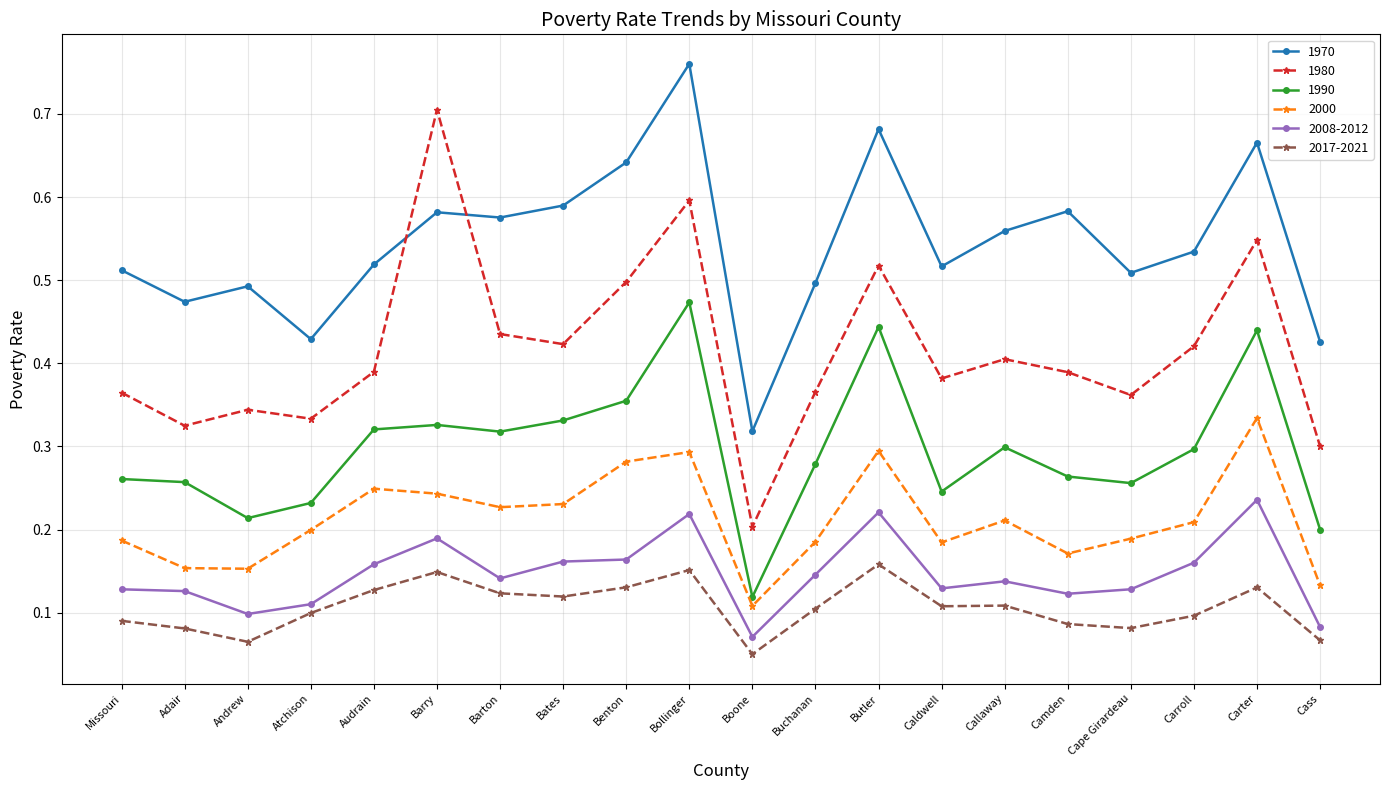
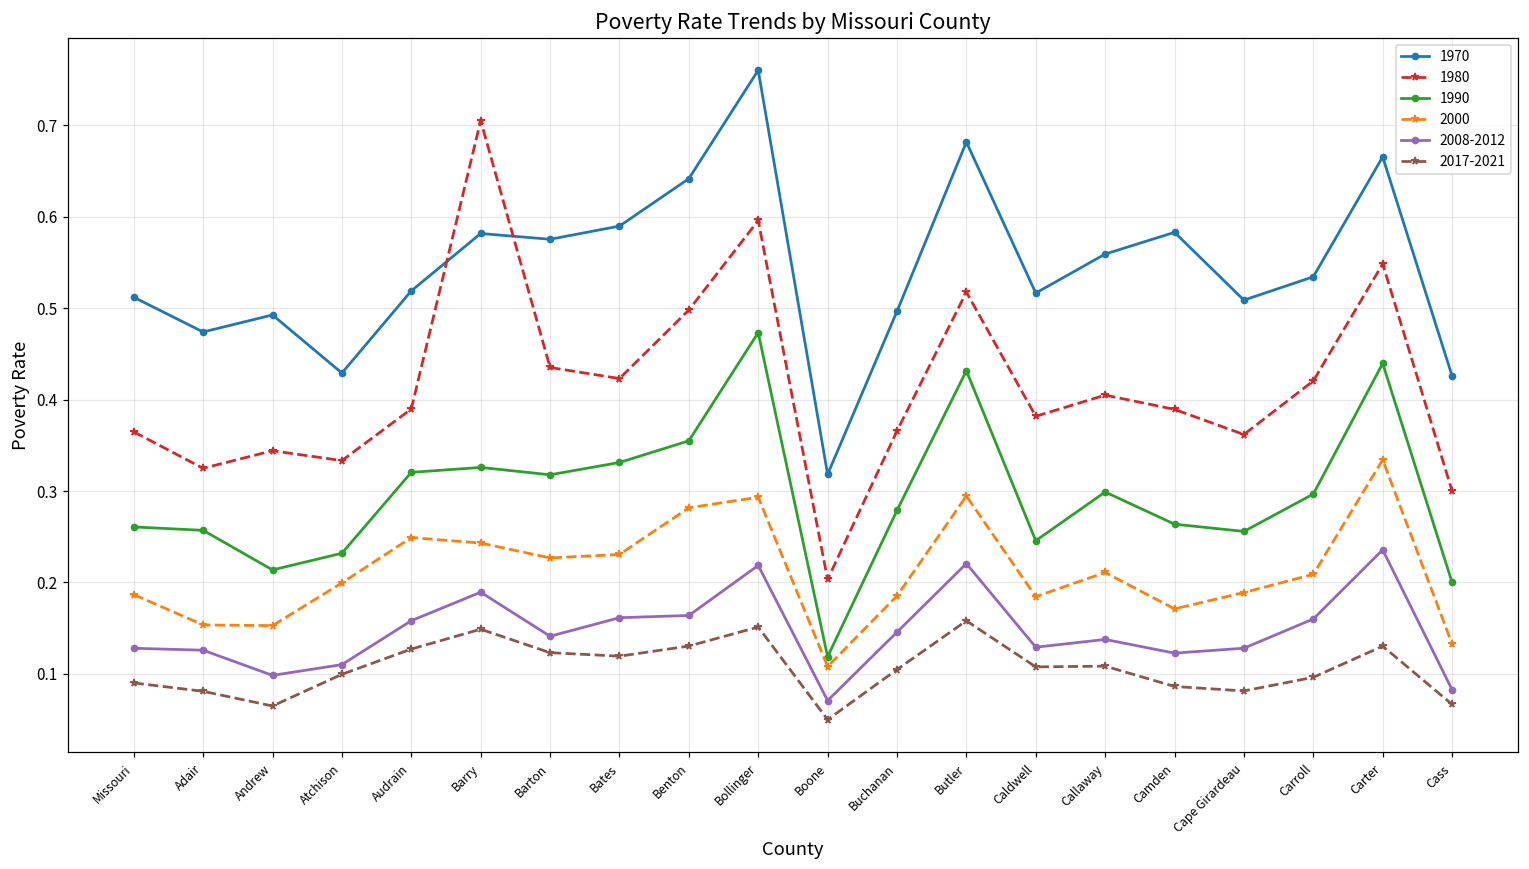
1990, Butler: 0.44 -> 0.43
